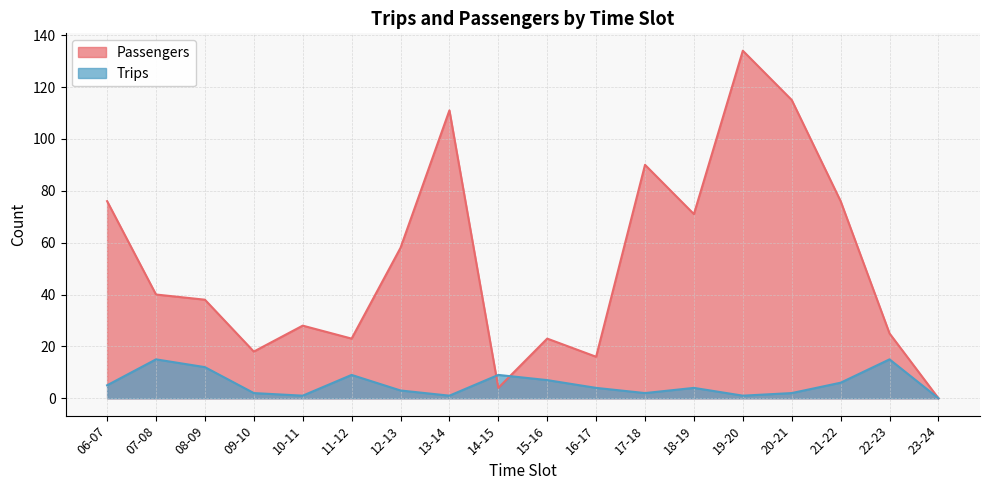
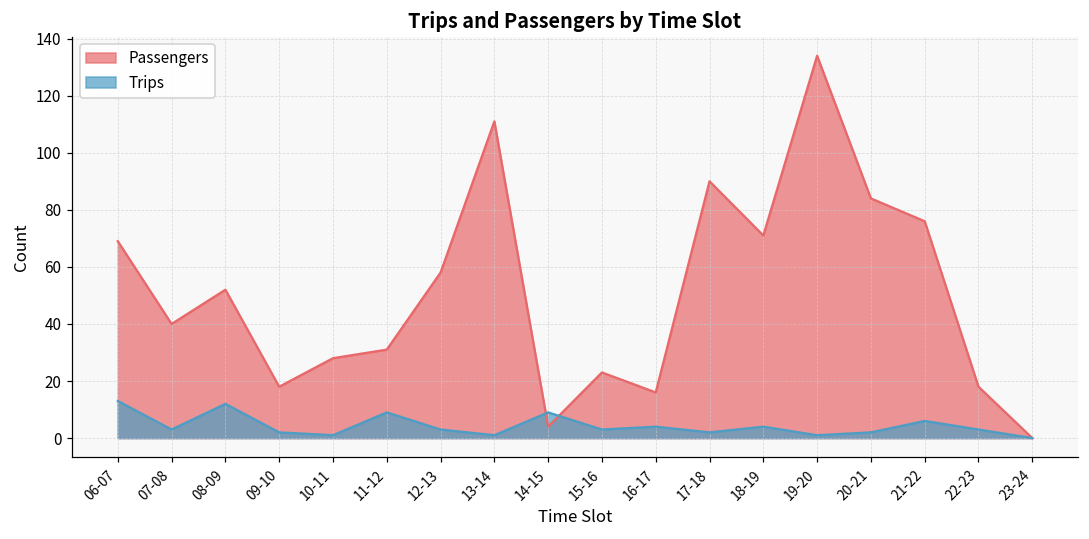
Passengers, 06-07: 76 -> 69
Trips, 06-07: 5 -> 13
Trips, 07-08: 15 -> 3
Passengers, 08-09: 38 -> 52
Passengers, 11-12: 23 -> 31
Trips, 15-16: 7 -> 3
Passengers, 20-21: 115 -> 84
Passengers, 22-23: 25 -> 18
Trips, 22-23: 15 -> 3
